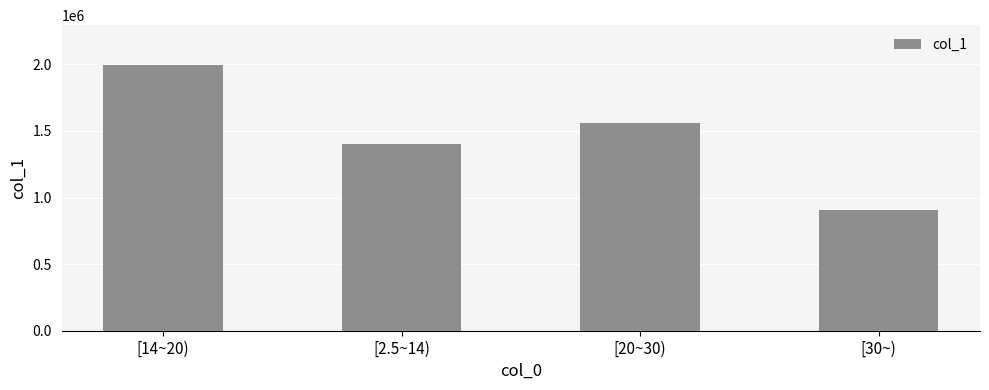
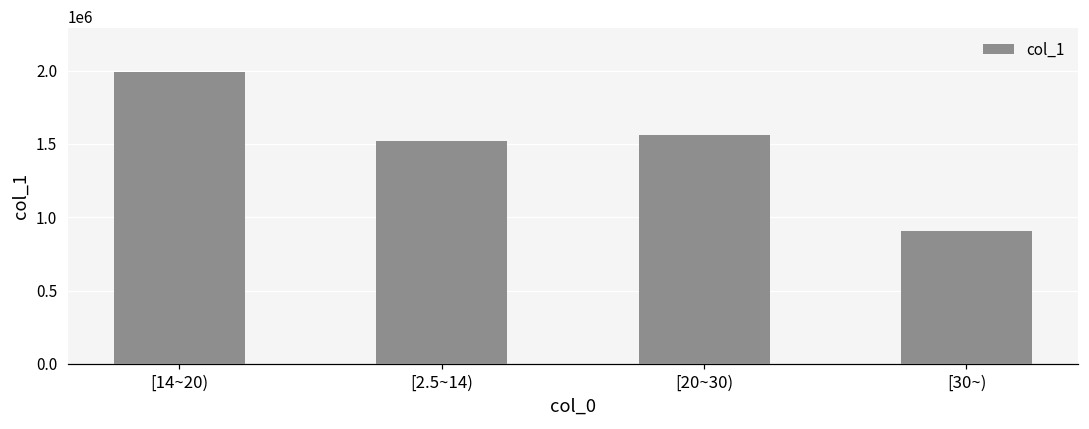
[2.5~14): 1400000 -> 1520000
